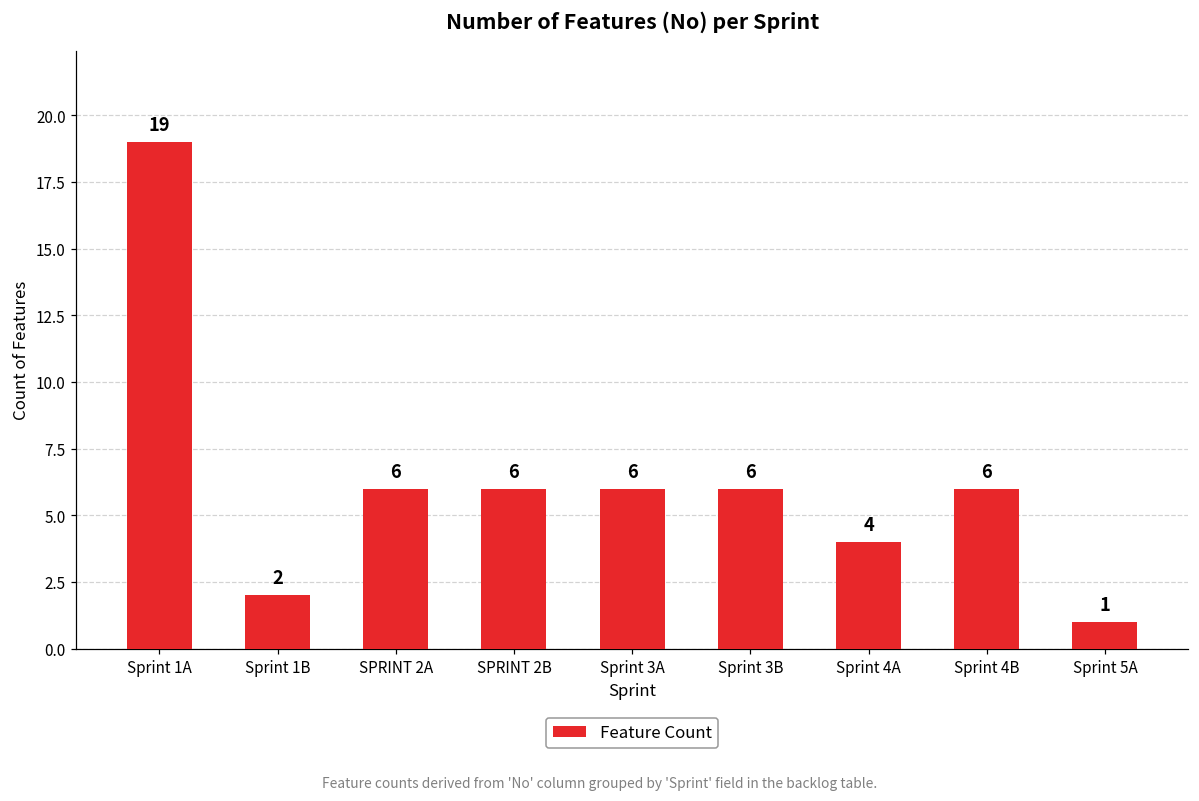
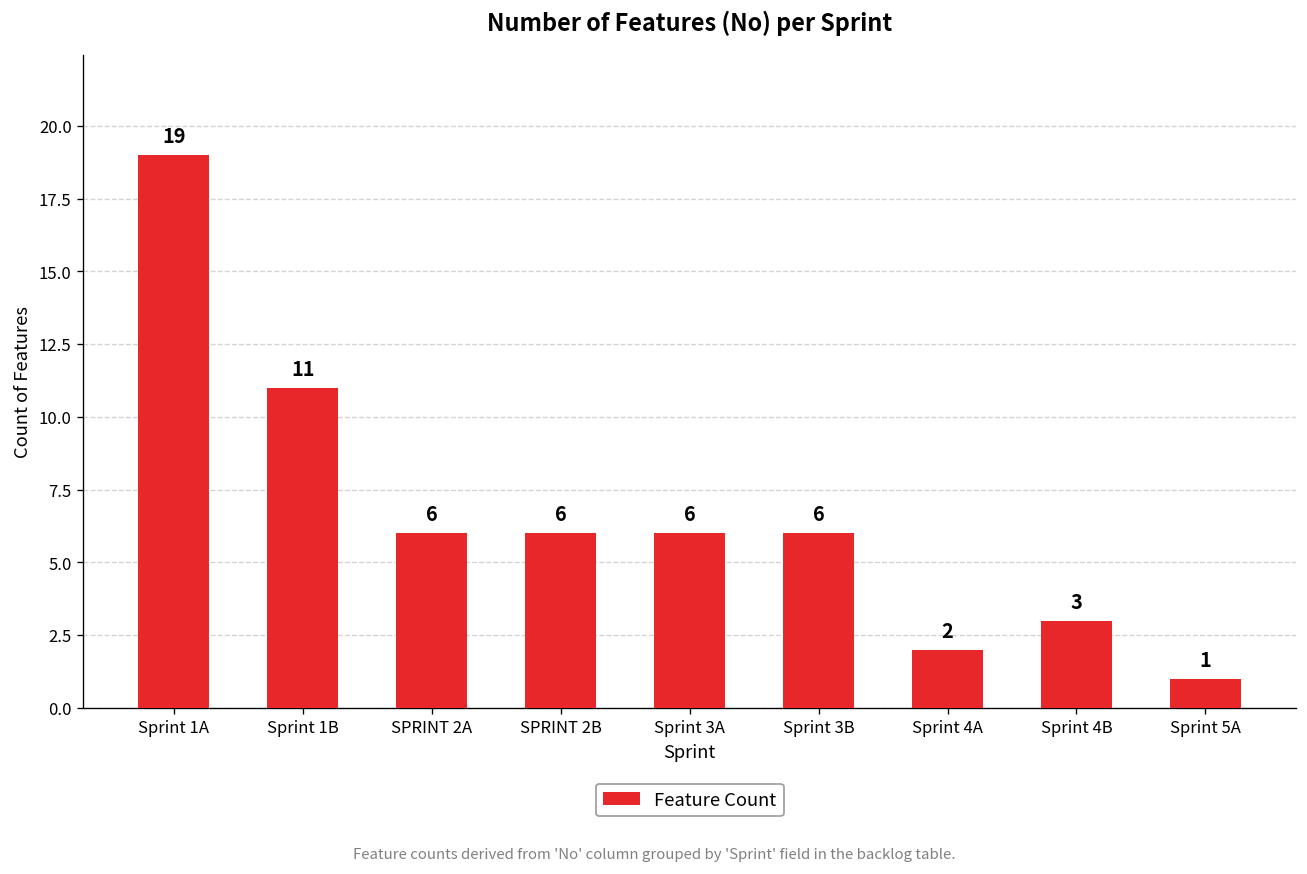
Sprint 1B: 2 -> 11
Sprint 4A: 4 -> 2
Sprint 4B: 6 -> 3
